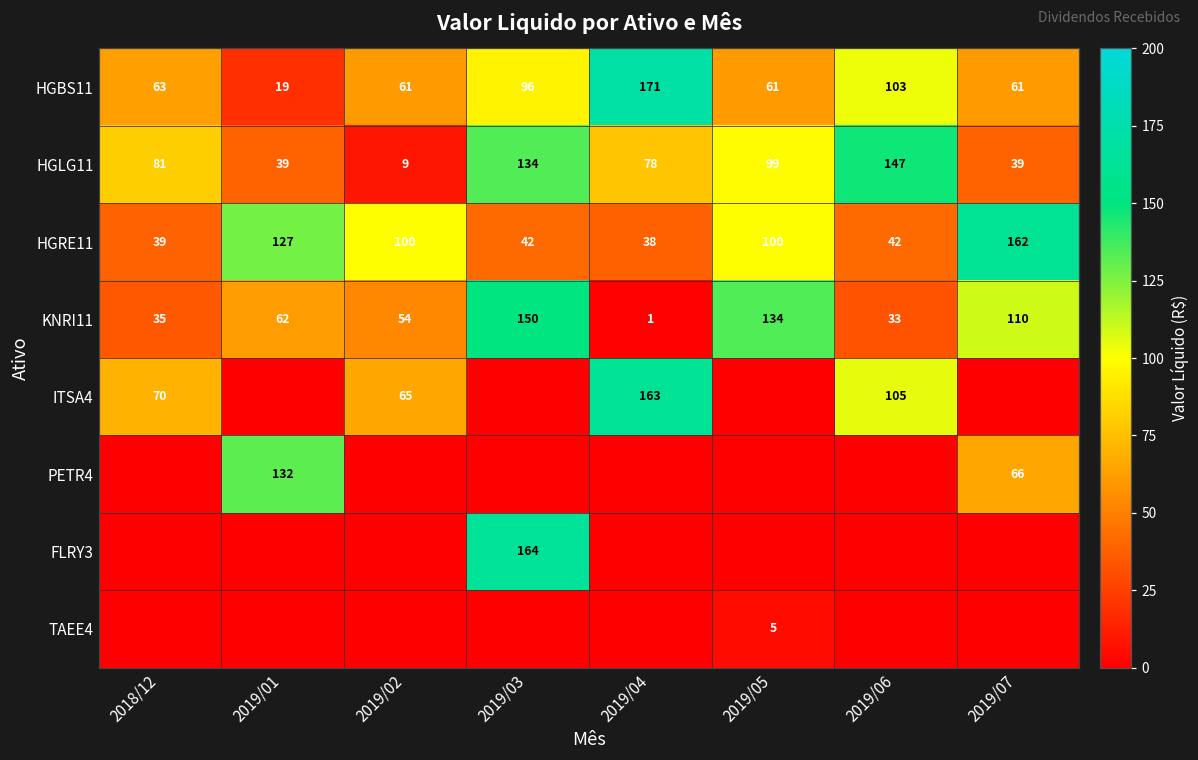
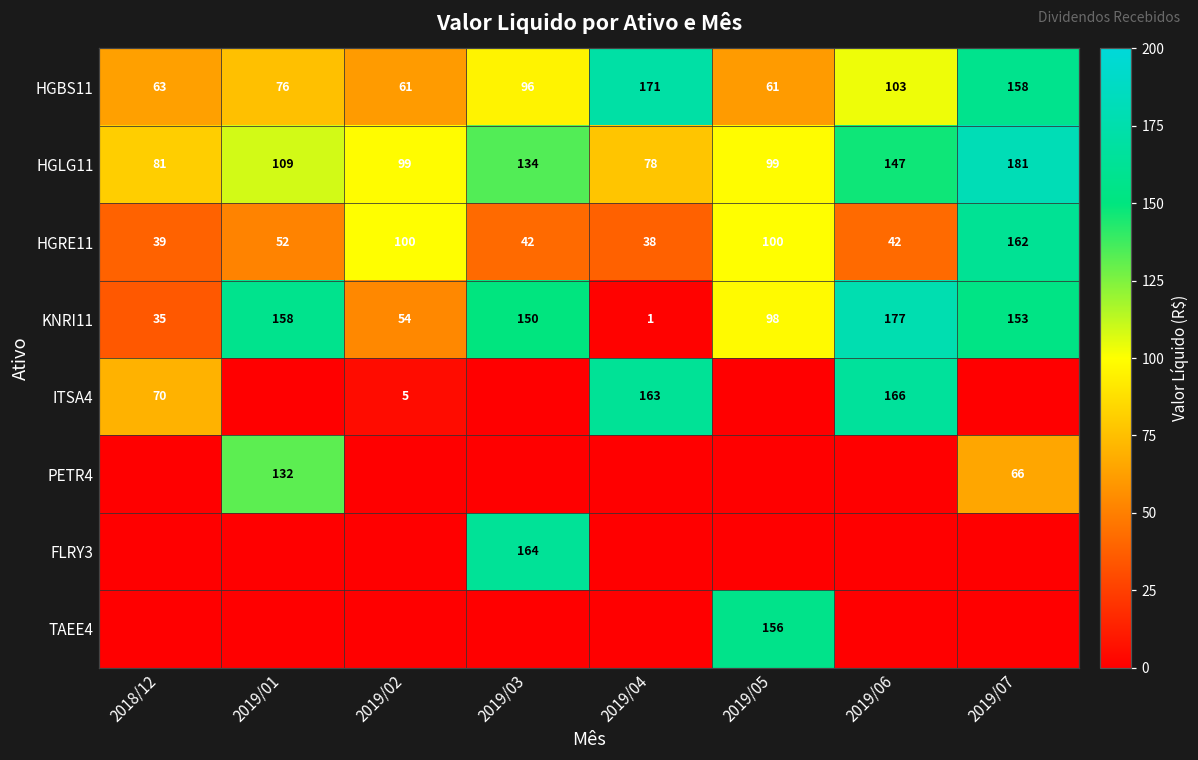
HGBS11, 2019/01: 19 -> 76
HGBS11, 2019/07: 61 -> 158
HGLG11, 2019/01: 39 -> 109
HGLG11, 2019/02: 9 -> 99
HGLG11, 2019/07: 39 -> 181
HGRE11, 2019/01: 127 -> 52
KNRI11, 2019/01: 62 -> 158
KNRI11, 2019/05: 134 -> 98
KNRI11, 2019/06: 33 -> 177
KNRI11, 2019/07: 110 -> 153
ITSA4, 2019/02: 65 -> 5
ITSA4, 2019/06: 105 -> 166
TAEE4, 2019/05: 5 -> 156
